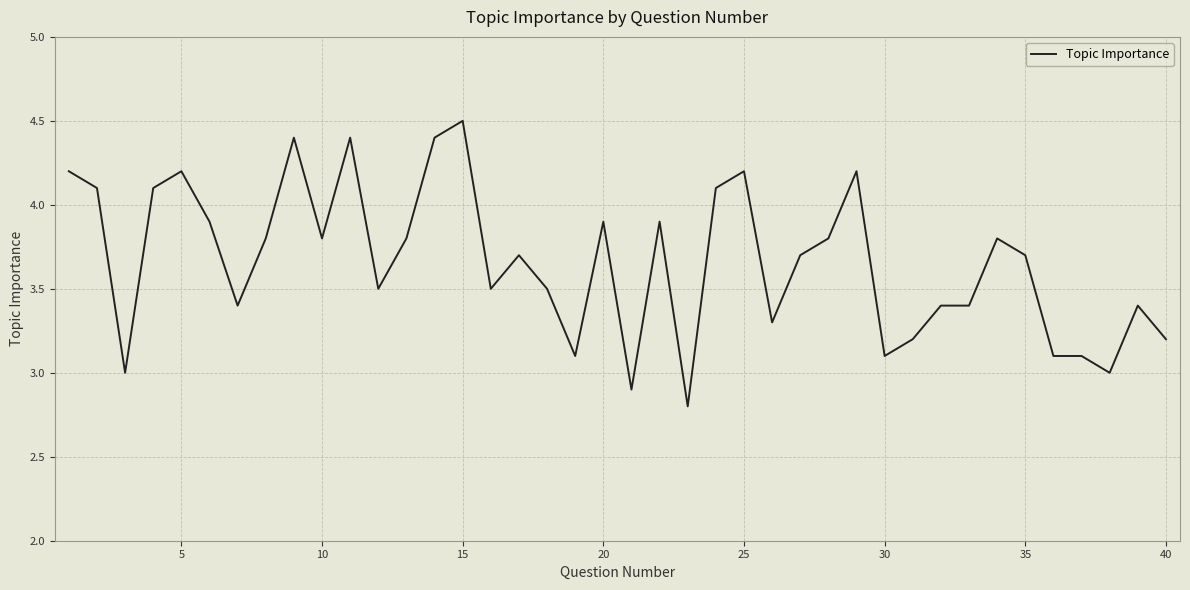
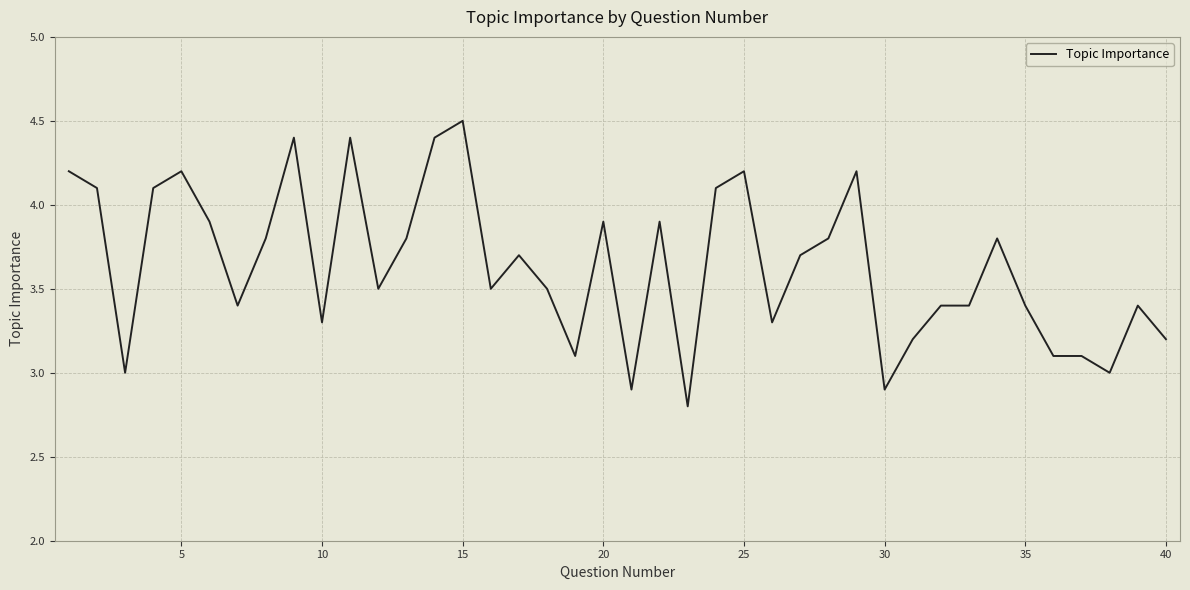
10: 3.8 -> 3.3
30: 3.1 -> 2.9
35: 3.7 -> 3.4
